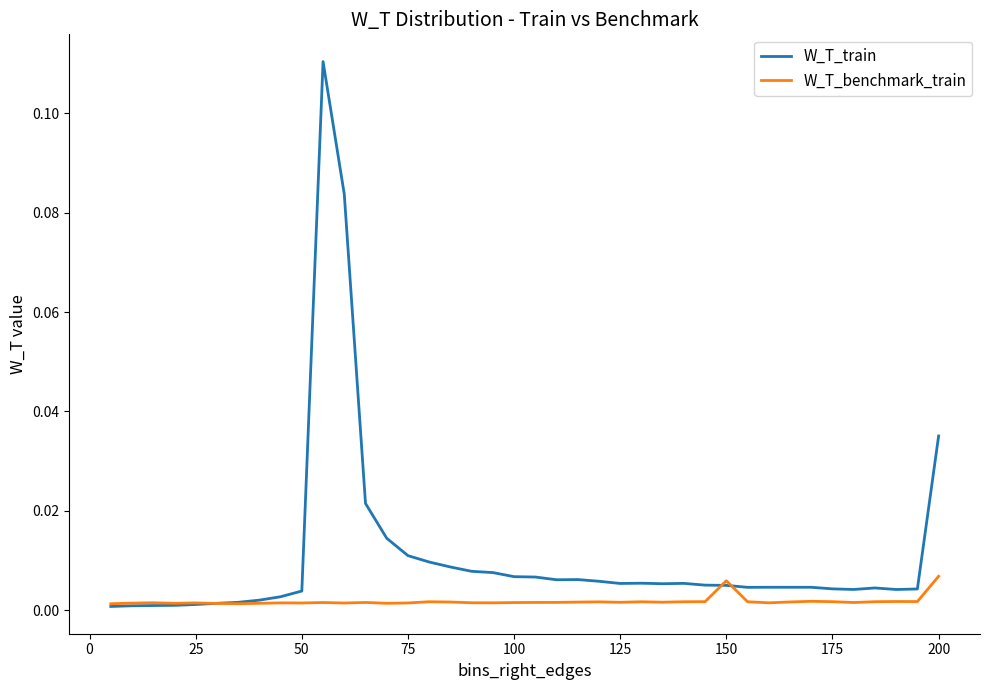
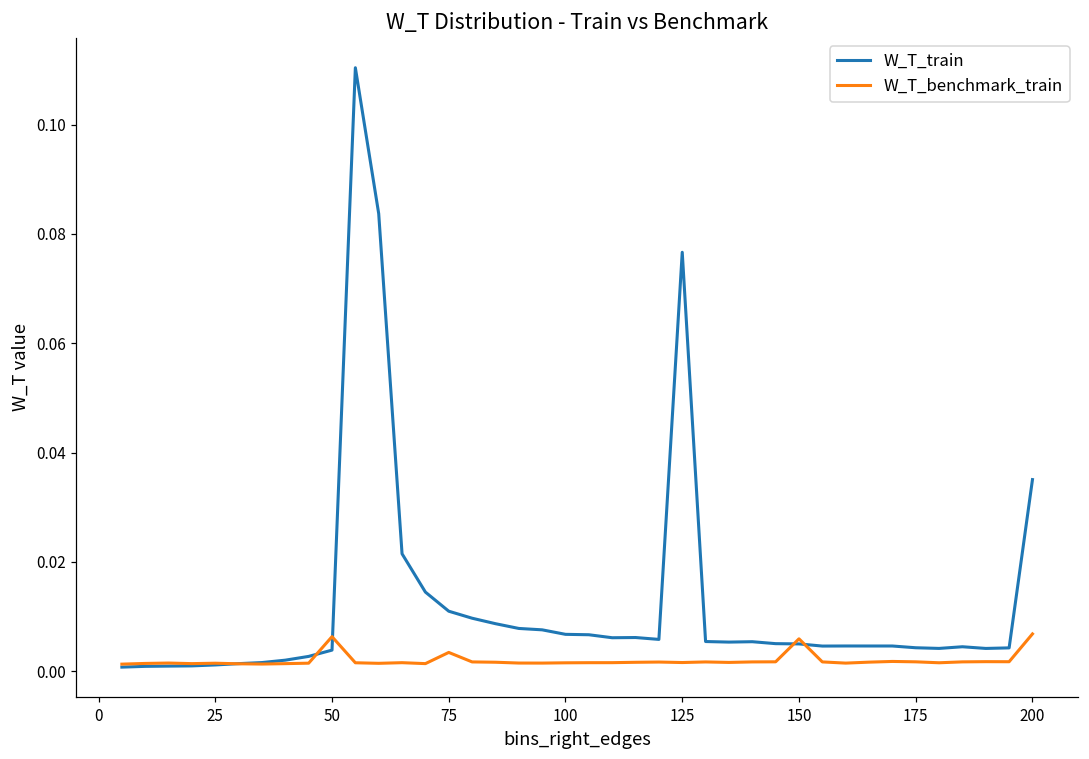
W_T_benchmark_train, 50: 0.001 -> 0.006
W_T_benchmark_train, 75: 0.001 -> 0.003
W_T_train, 125: 0.005 -> 0.077
